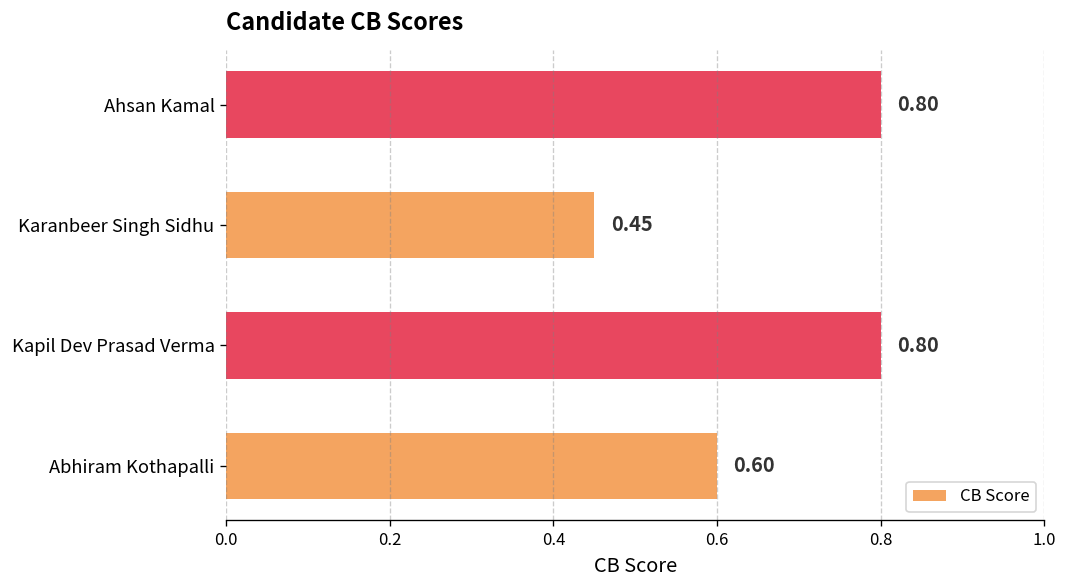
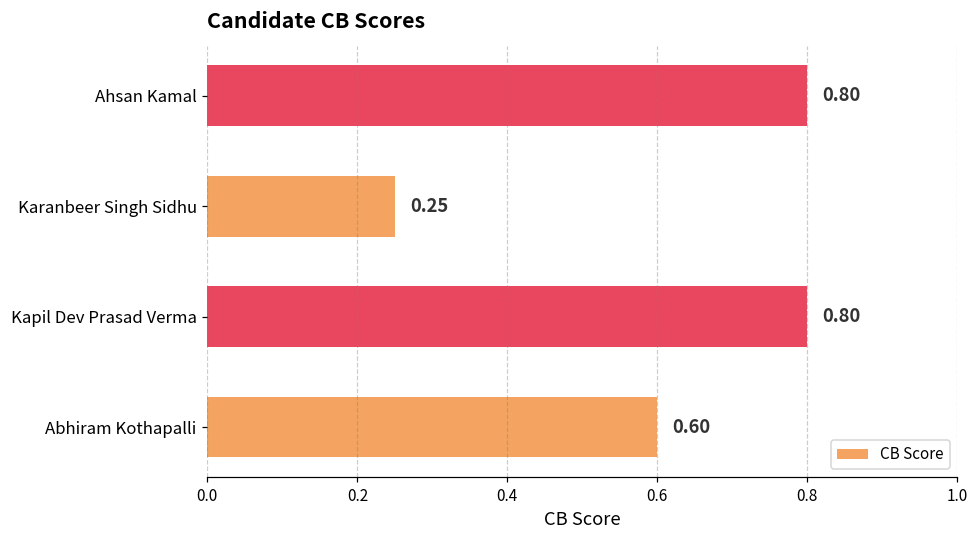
Karanbeer Singh Sidhu: 0.45 -> 0.25
